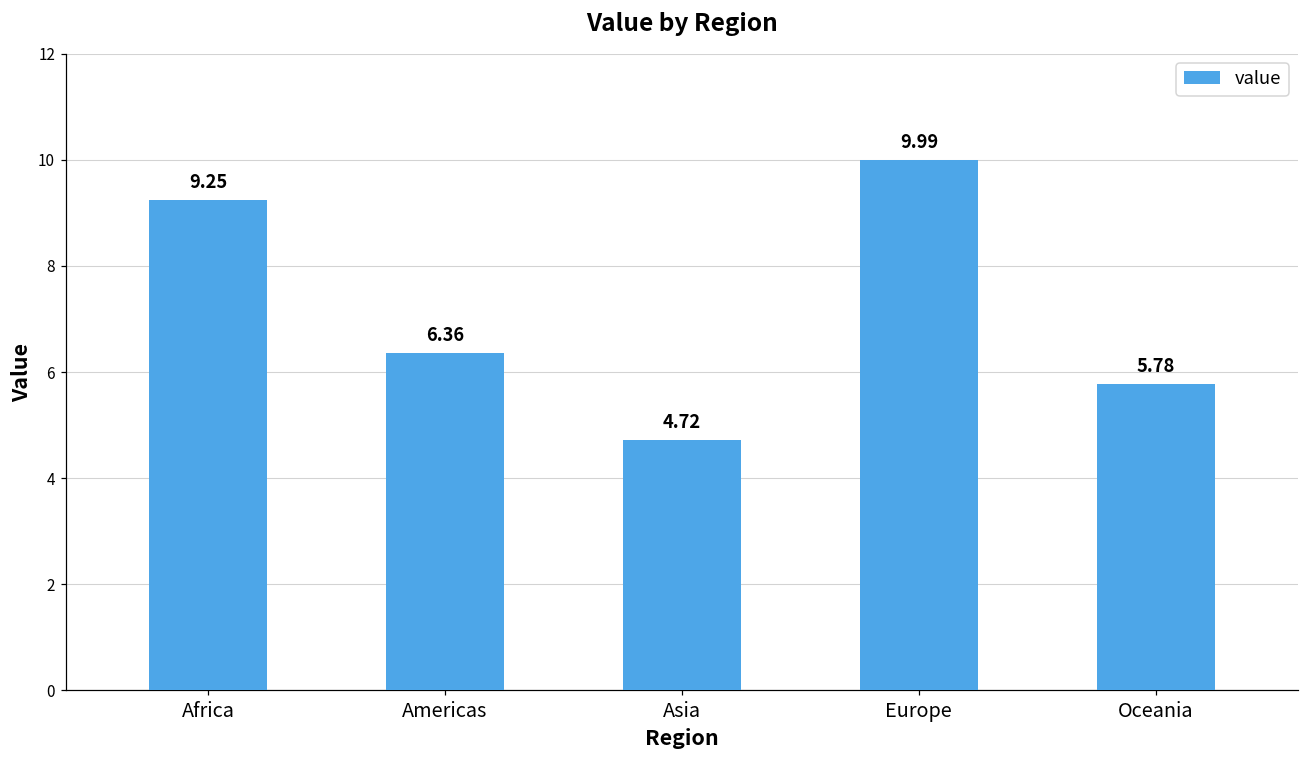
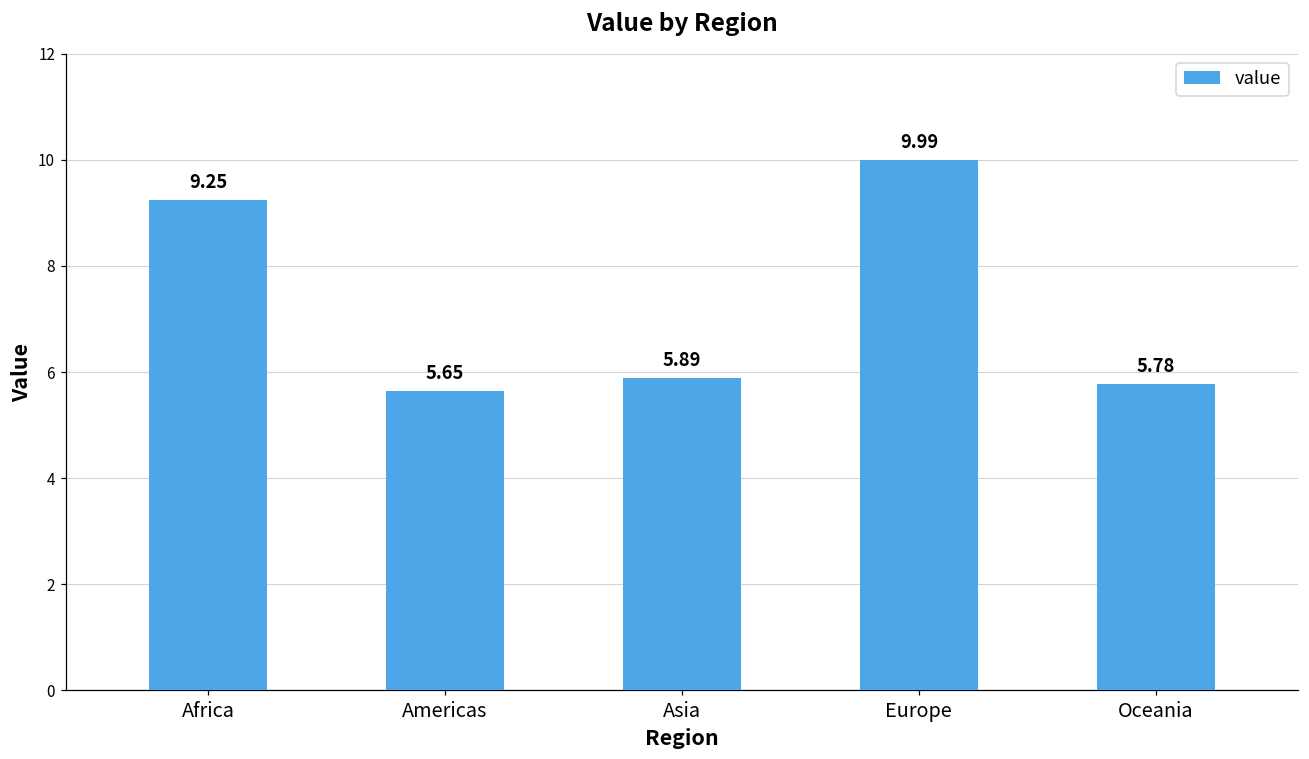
Americas: 6.36 -> 5.65
Asia: 4.72 -> 5.89
